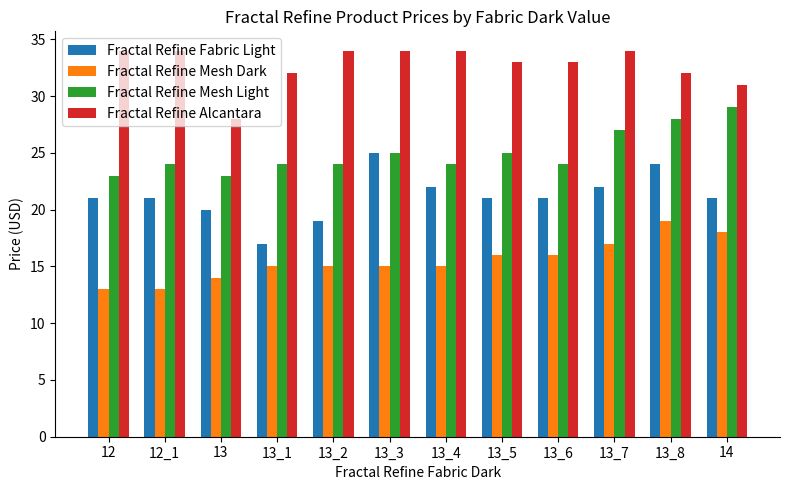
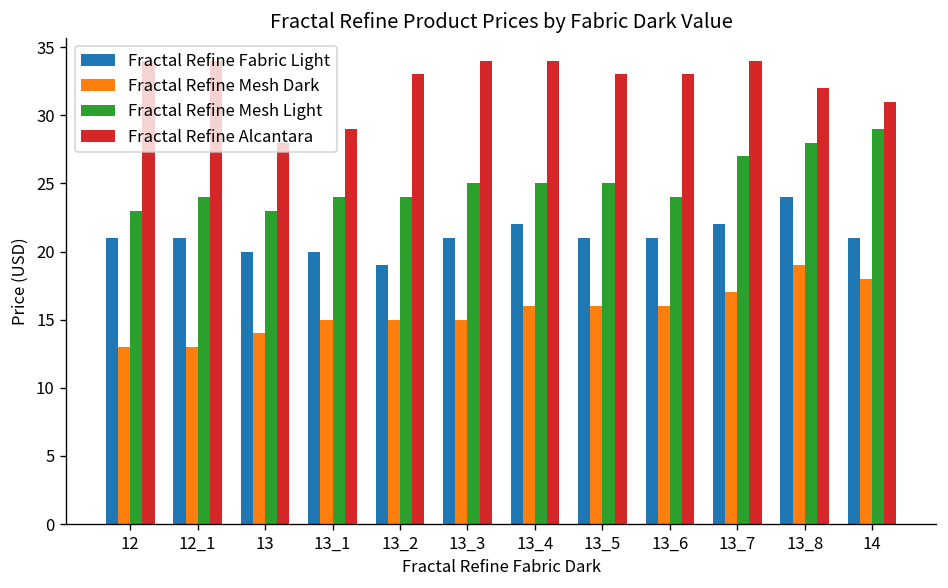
Fractal Refine Fabric Light, 13_1: 17 -> 20
Fractal Refine Alcantara, 13_1: 32 -> 29
Fractal Refine Alcantara, 13_2: 34 -> 33
Fractal Refine Fabric Light, 13_3: 25 -> 21
Fractal Refine Mesh Dark, 13_4: 15 -> 16
Fractal Refine Mesh Light, 13_4: 24 -> 25
